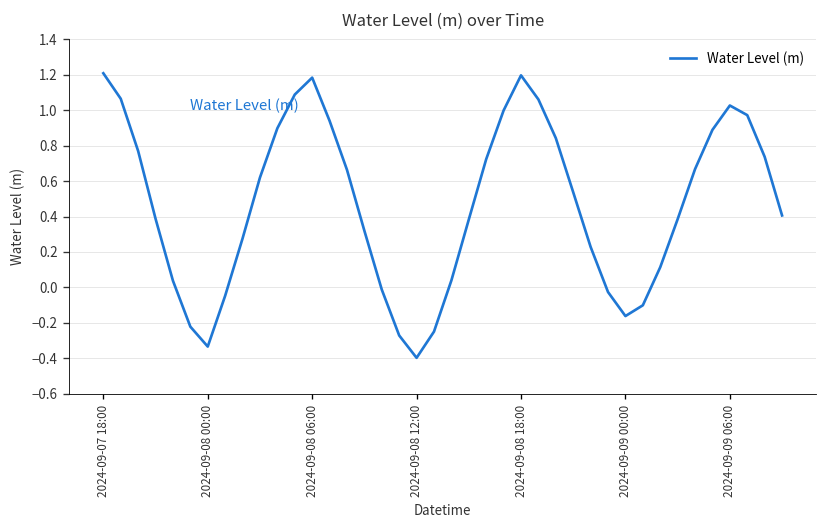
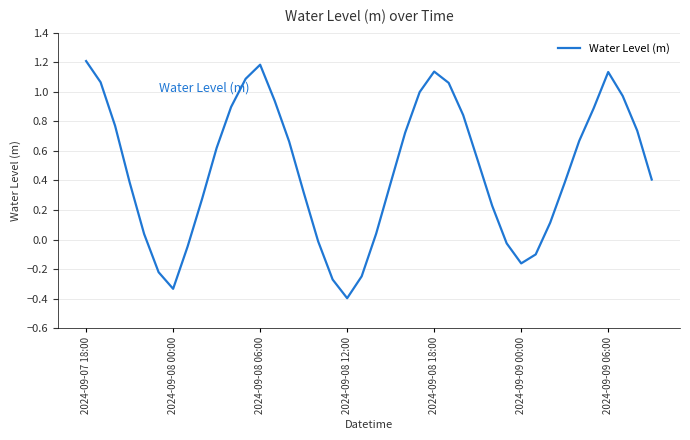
2024-09-08 18:00: 1.20 -> 1.14
2024-09-09 06:00: 1.03 -> 1.13
